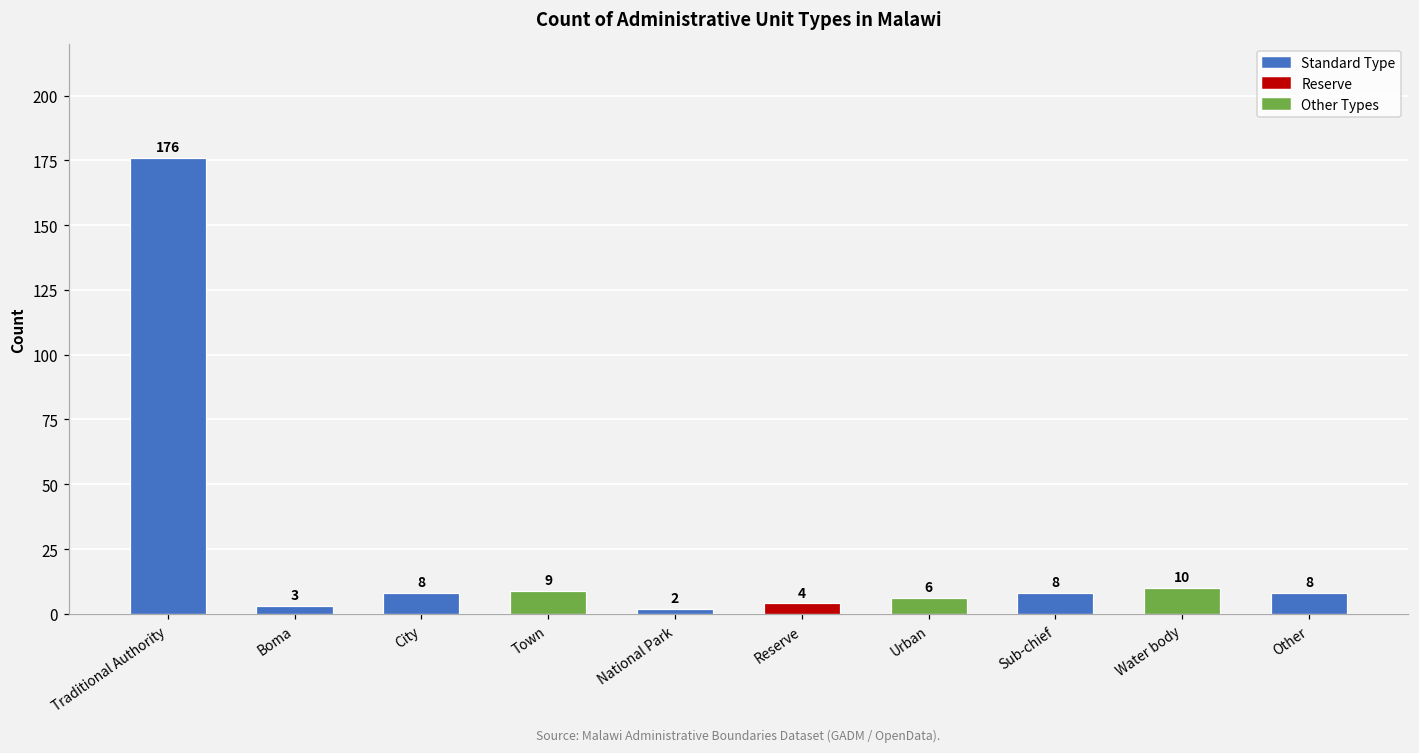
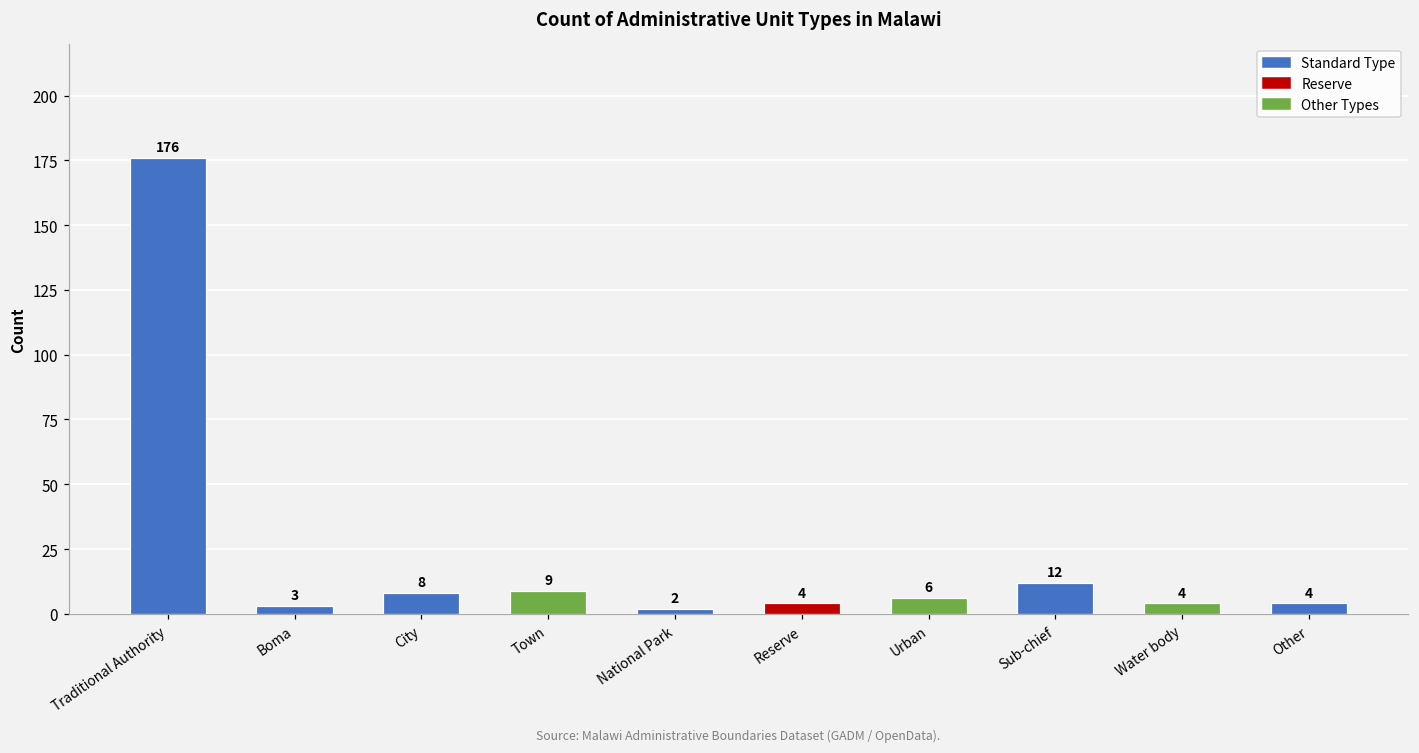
Sub-chief: 8 -> 12
Water body: 10 -> 4
Other: 8 -> 4
